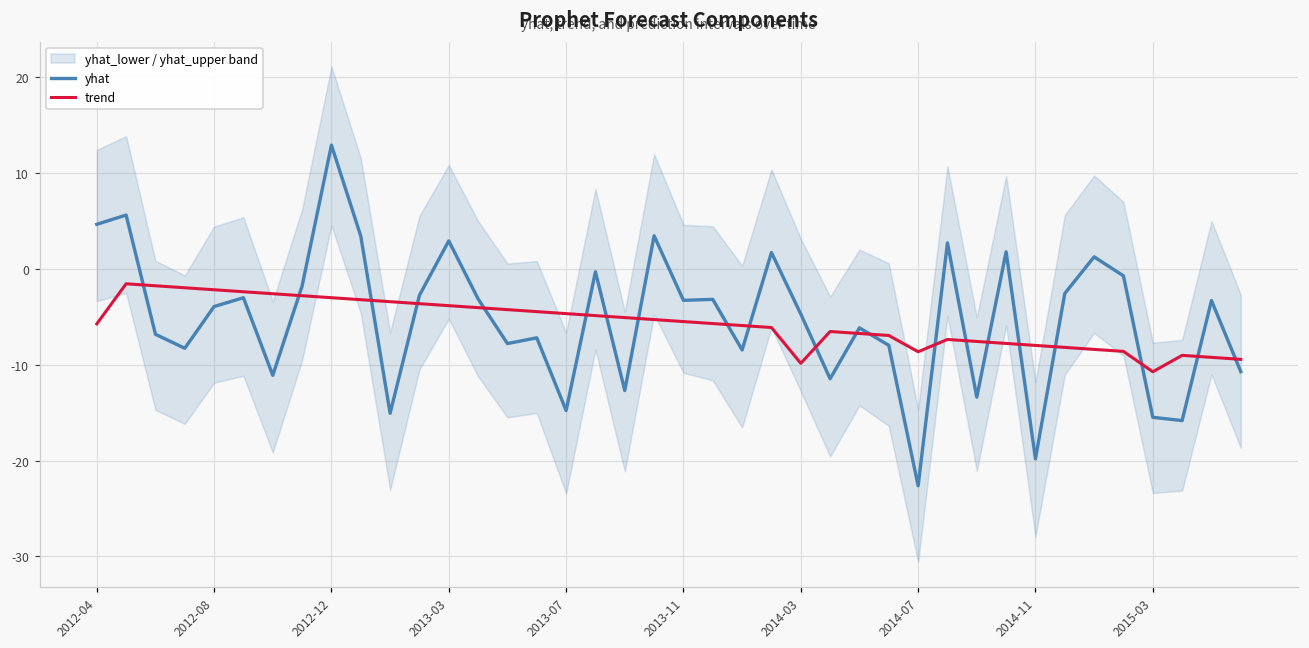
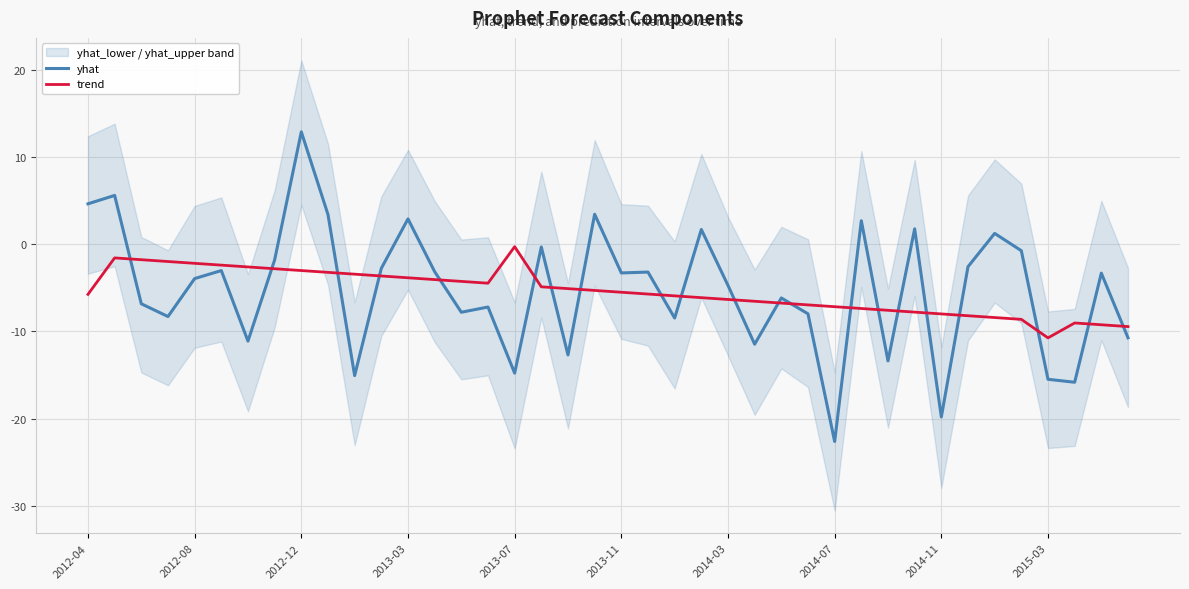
trend, 2013-07: -5 -> 0
trend, 2014-03: -10 -> -6
trend, 2014-07: -9 -> -7
